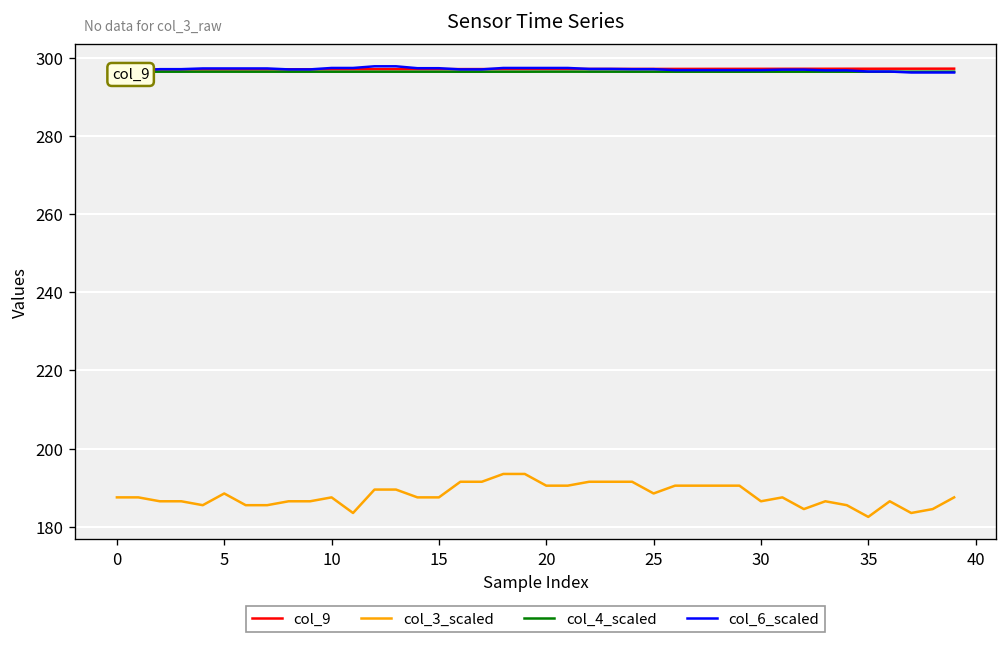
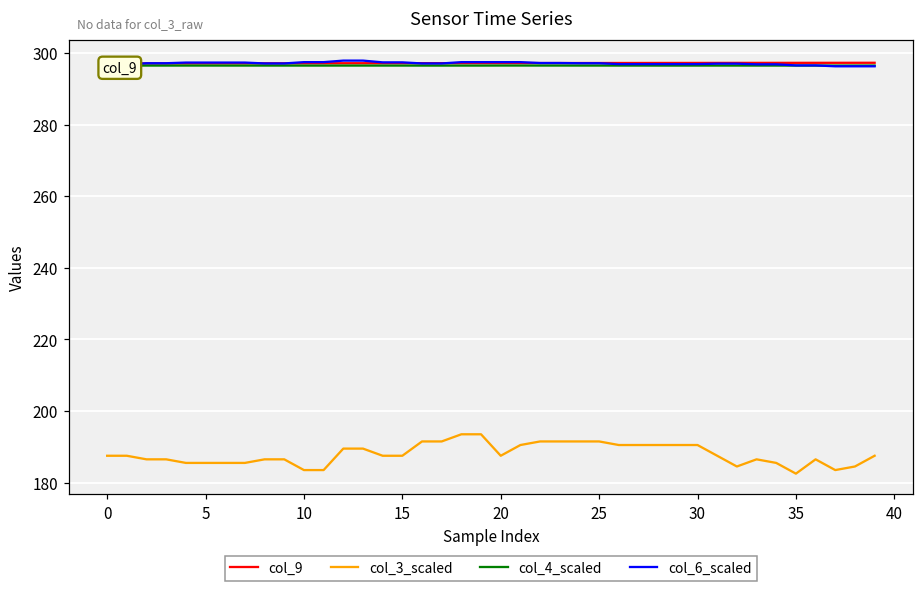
col_3_scaled, 5: 189 -> 186
col_3_scaled, 10: 188 -> 184
col_3_scaled, 20: 191 -> 188
col_3_scaled, 25: 189 -> 192
col_3_scaled, 30: 187 -> 191
